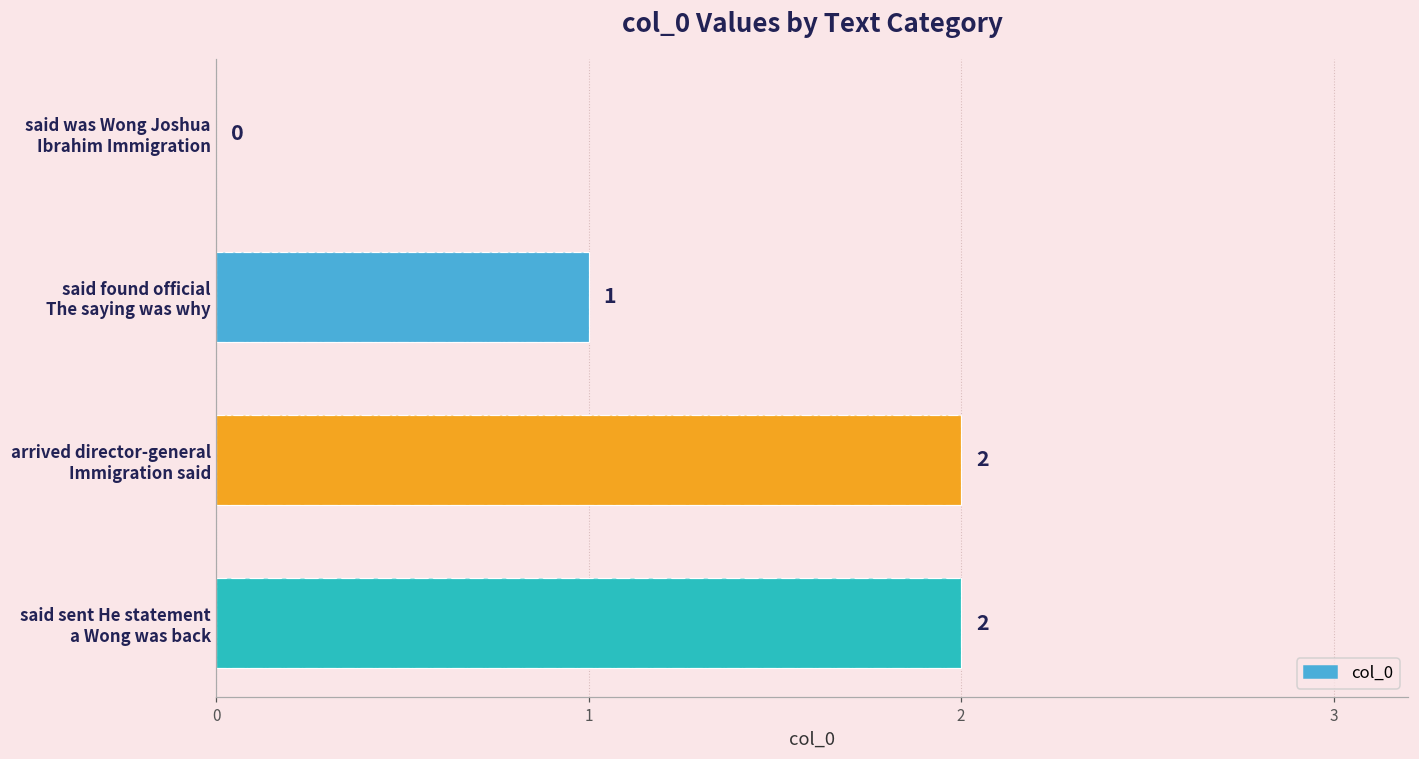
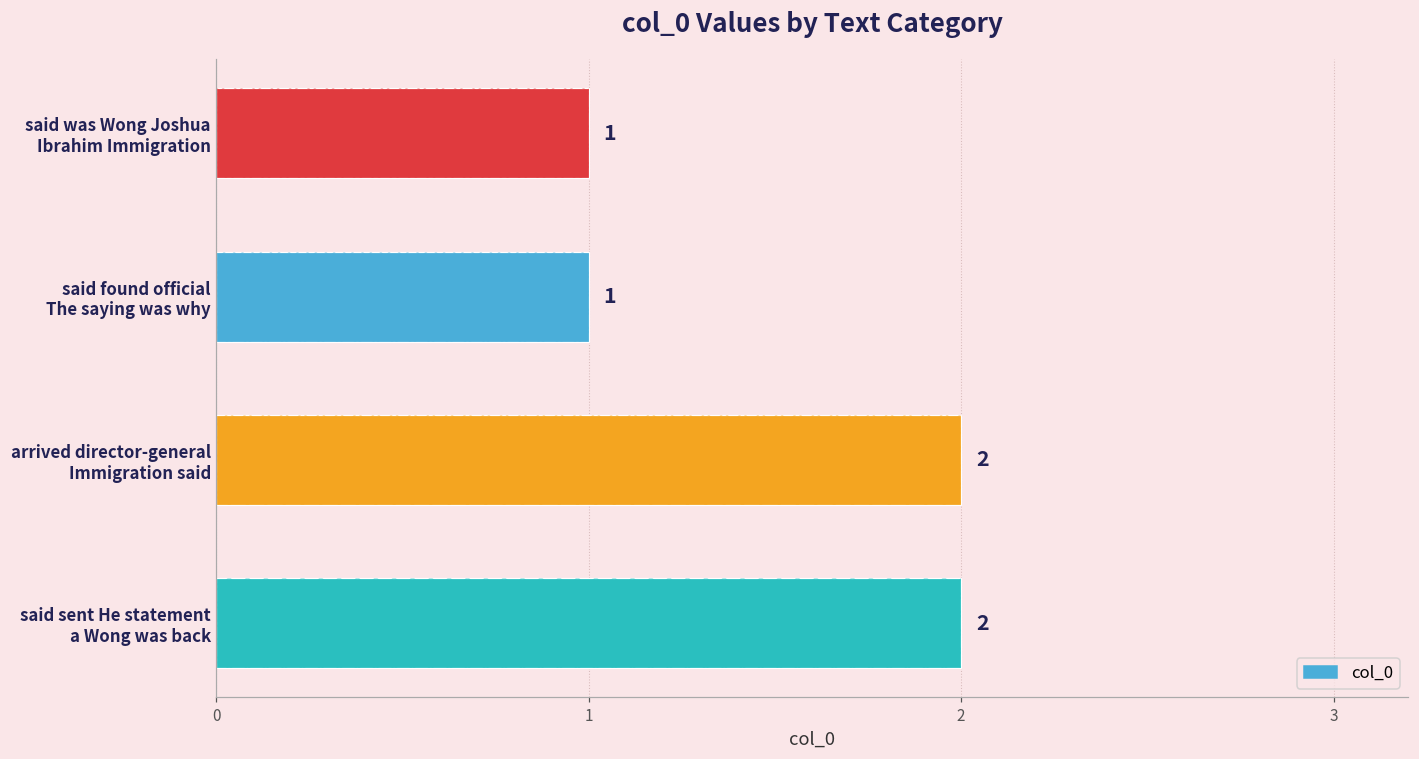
said was Wong Joshua Ibrahim Immigration: 0 -> 1
